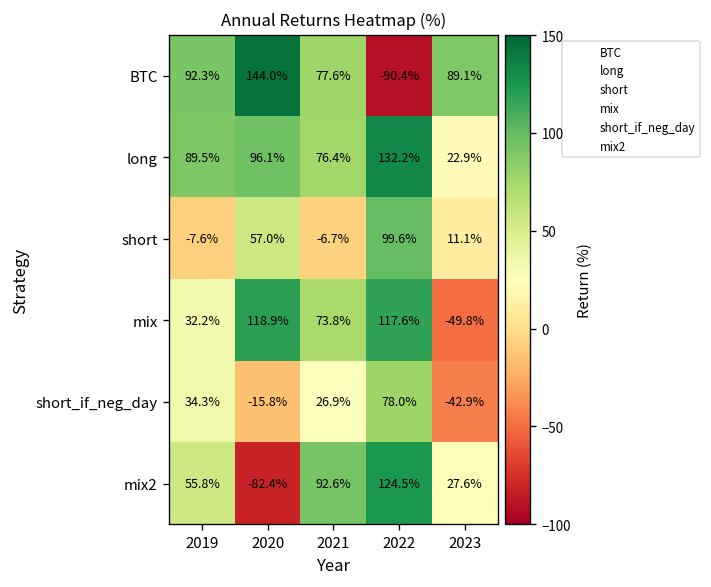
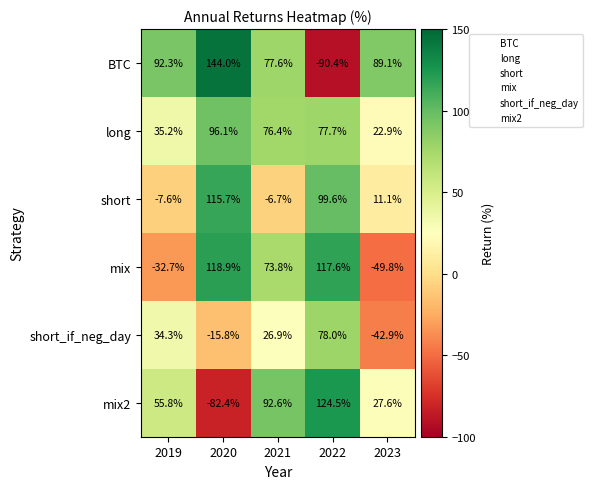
long, 2019: 89.5% -> 35.2%
long, 2022: 132.2% -> 77.7%
short, 2020: 57.0% -> 115.7%
mix, 2019: 32.2% -> -32.7%
